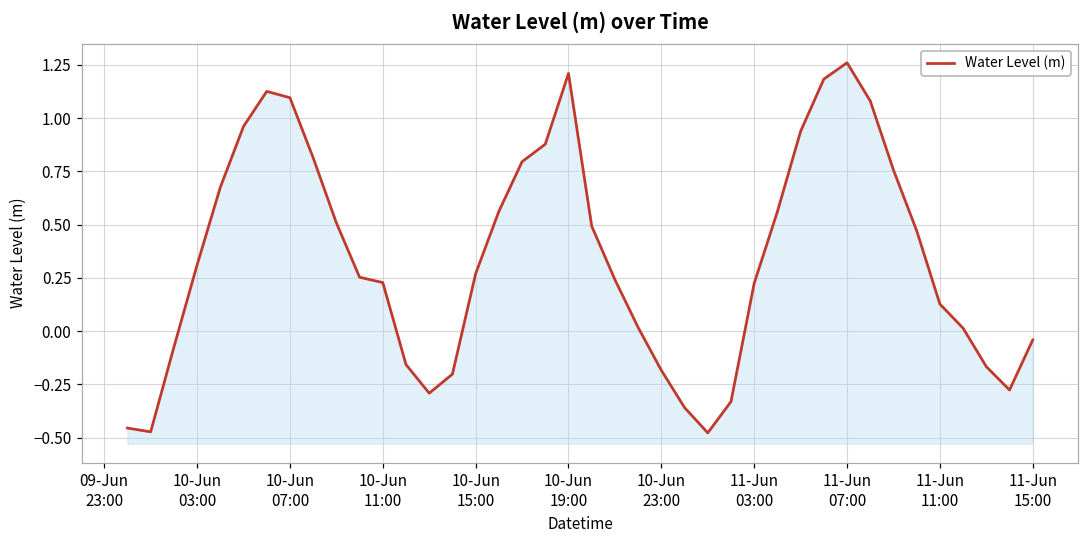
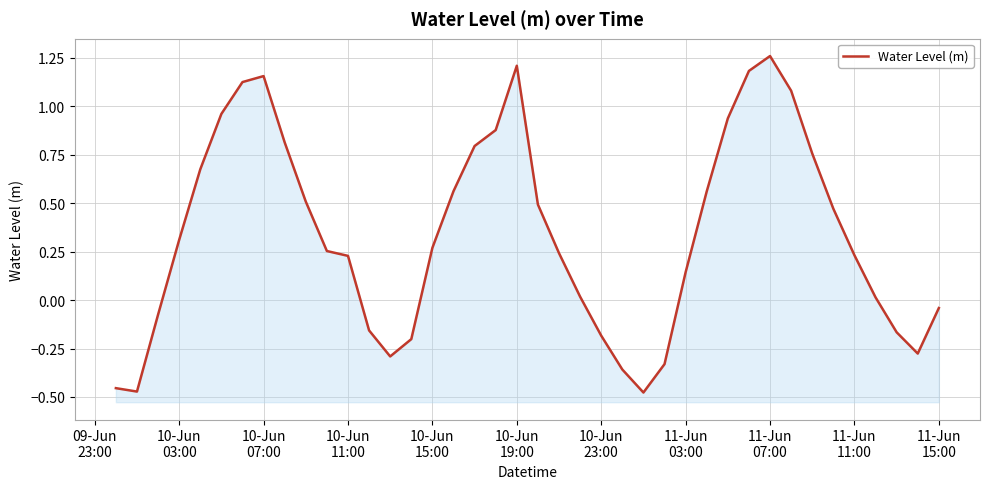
10-Jun 07:00: 1.10 -> 1.16
11-Jun 03:00: 0.22 -> 0.14
11-Jun 11:00: 0.13 -> 0.23
